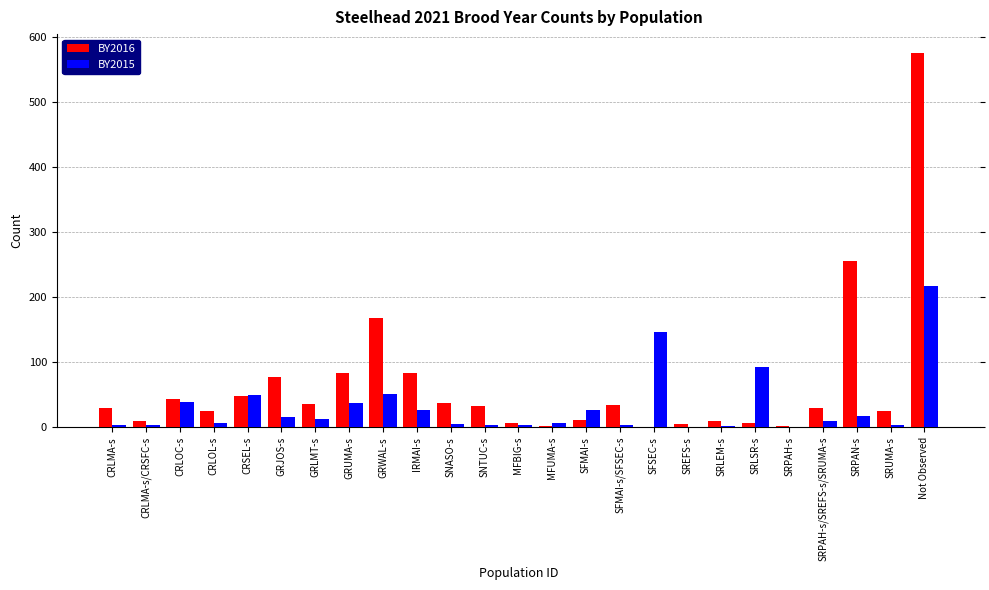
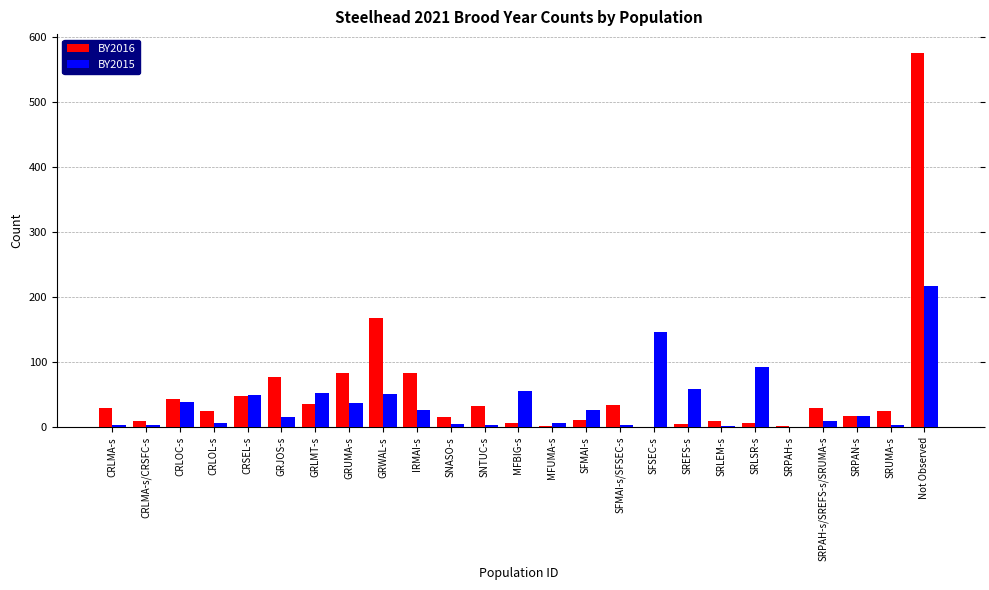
BY2015, GRLMT-s: 10 -> 50
BY2016, SNASO-s: 40 -> 20
BY2015, MFBIG-s: 0 -> 60
BY2015, SREFS-s: 0 -> 60
BY2016, SRPAN-s: 260 -> 20
